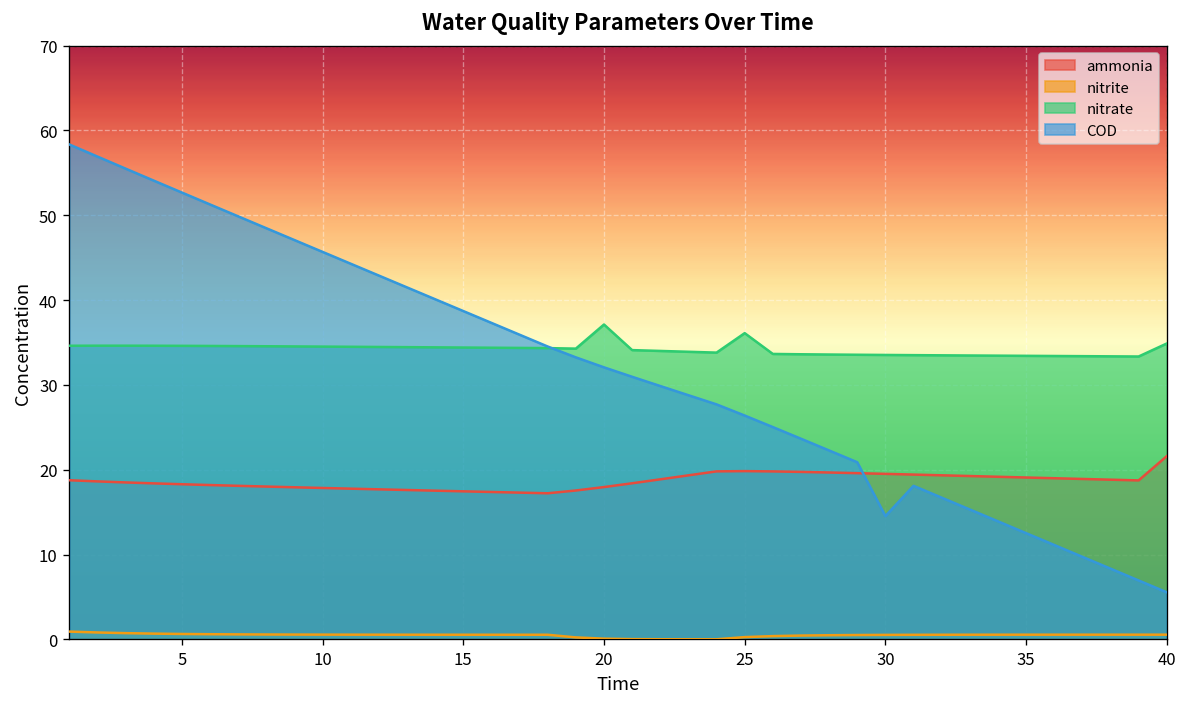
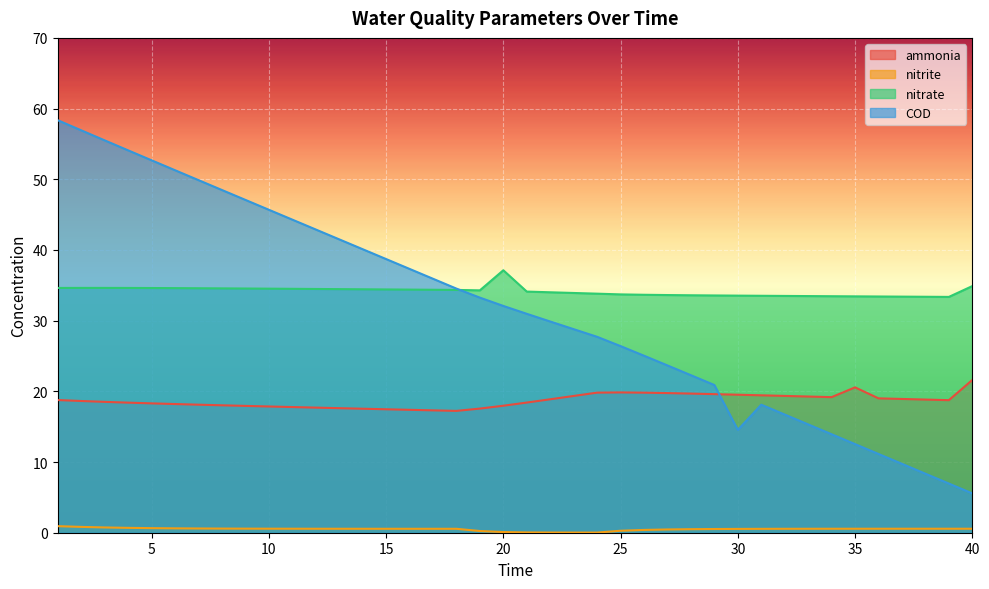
nitrate, 25: 36 -> 34
ammonia, 35: 19 -> 21
